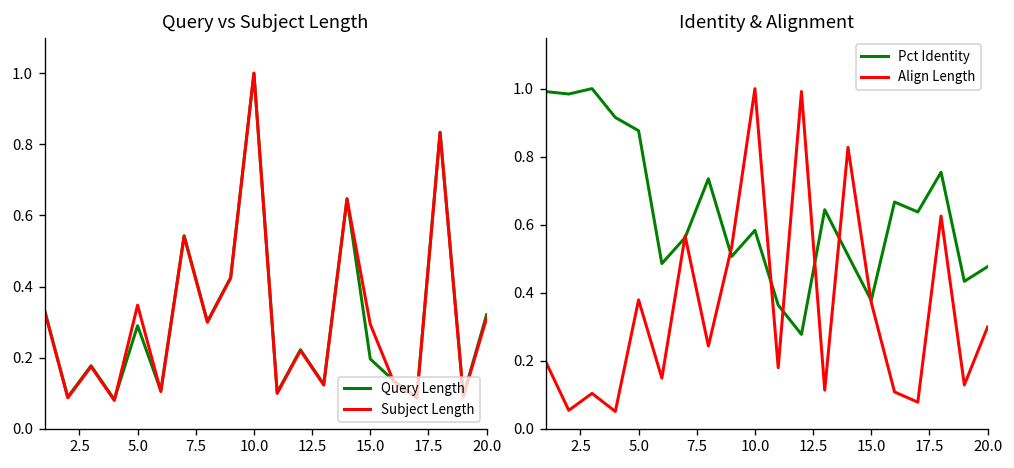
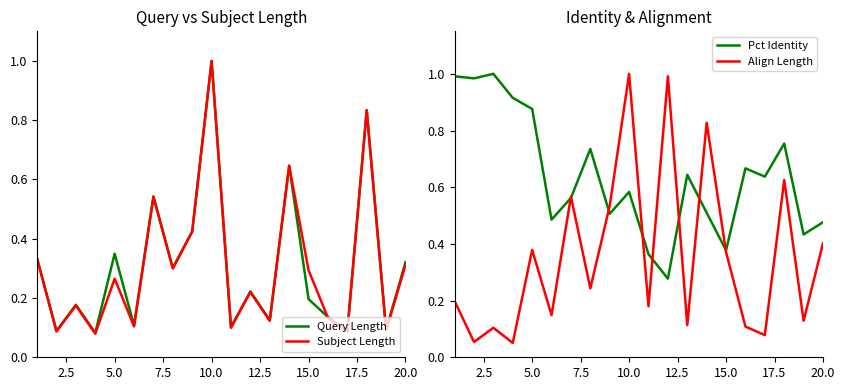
Query vs Subject Length, Query Length, 5.0: 0.29 -> 0.35
Query vs Subject Length, Subject Length, 5.0: 0.35 -> 0.27
Identity & Alignment, Align Length, 20.0: 0.30 -> 0.40
